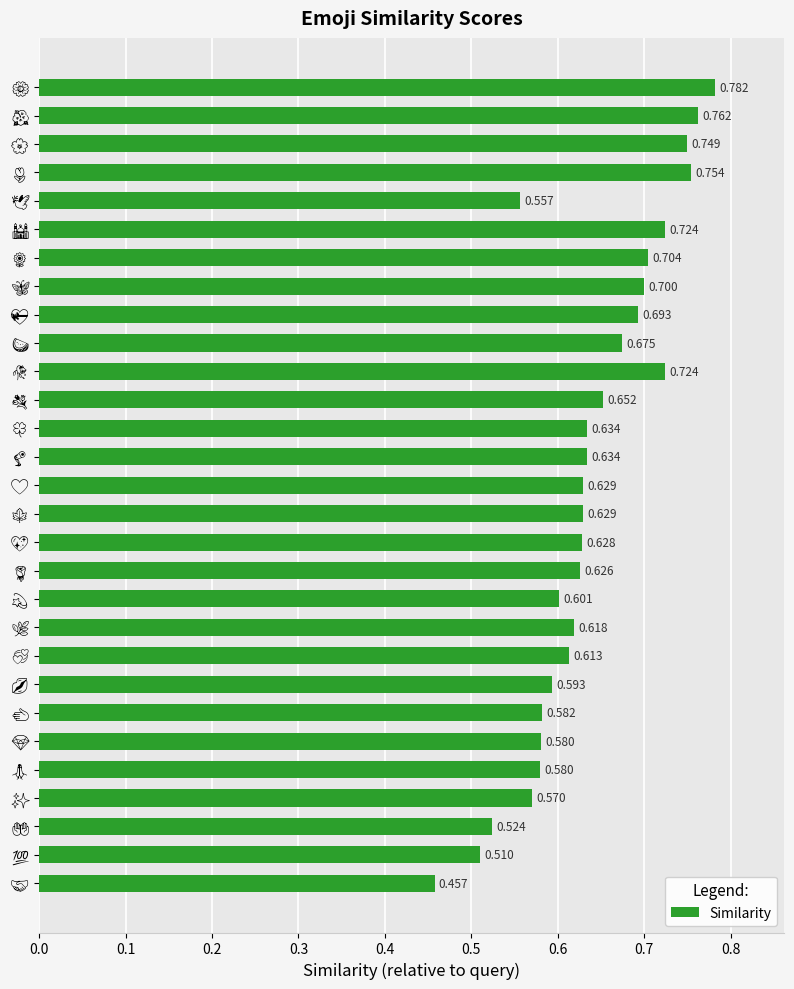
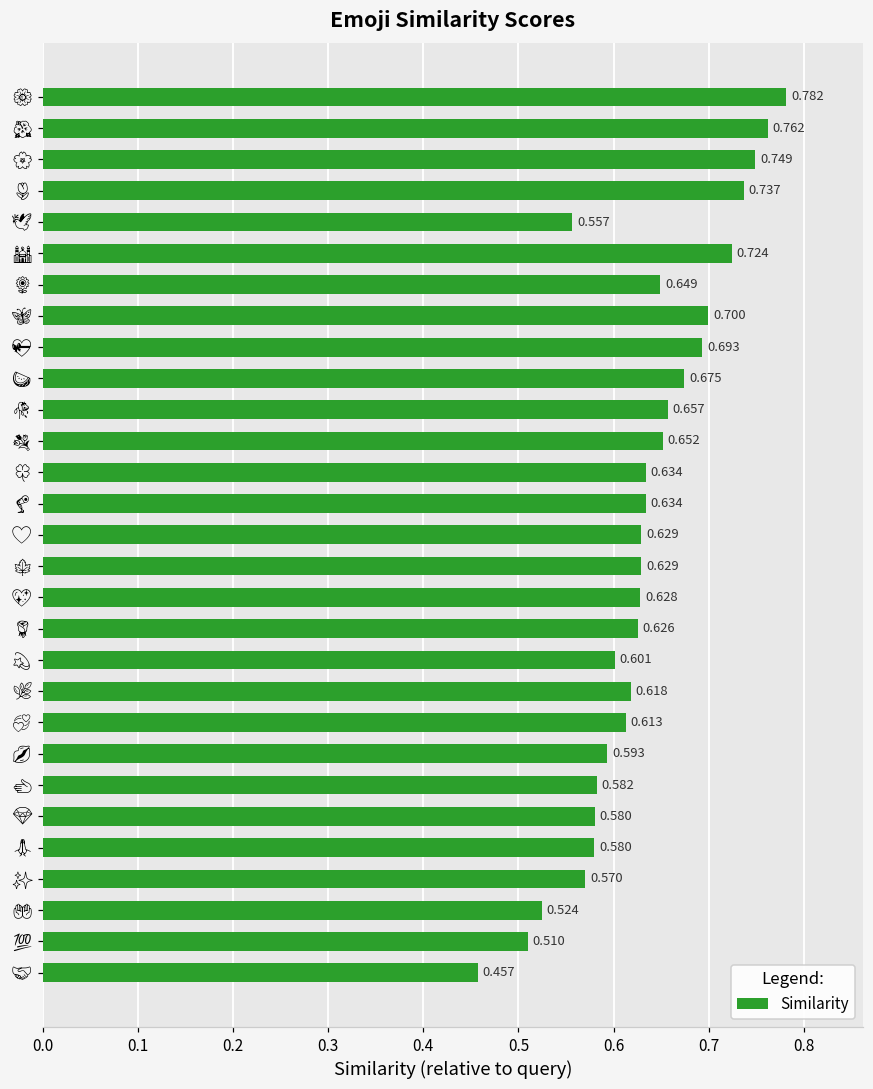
🌷: 0.754 -> 0.737
🌻: 0.704 -> 0.649
🥀: 0.724 -> 0.657
